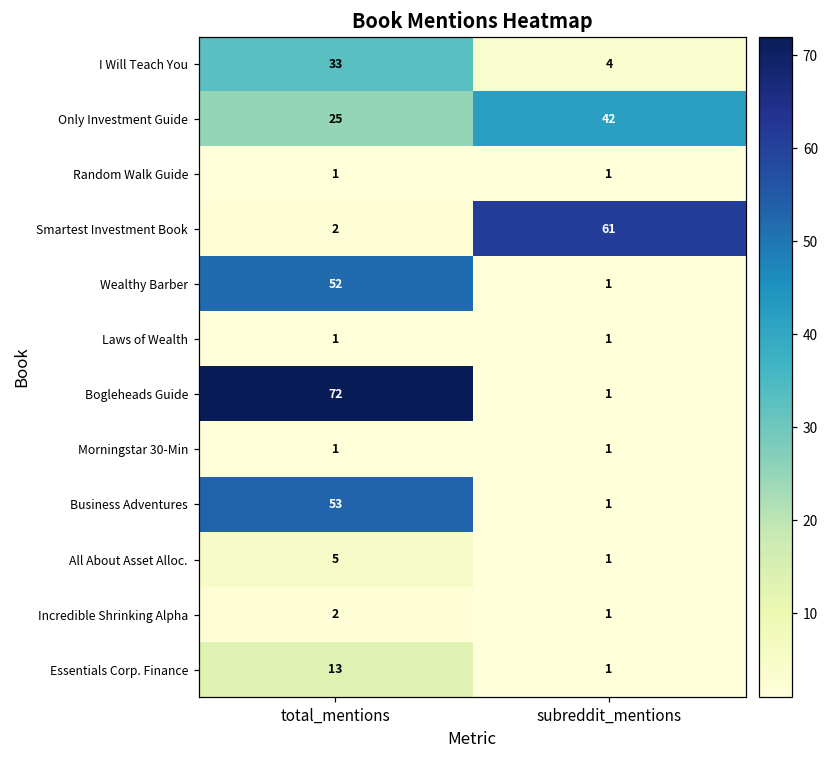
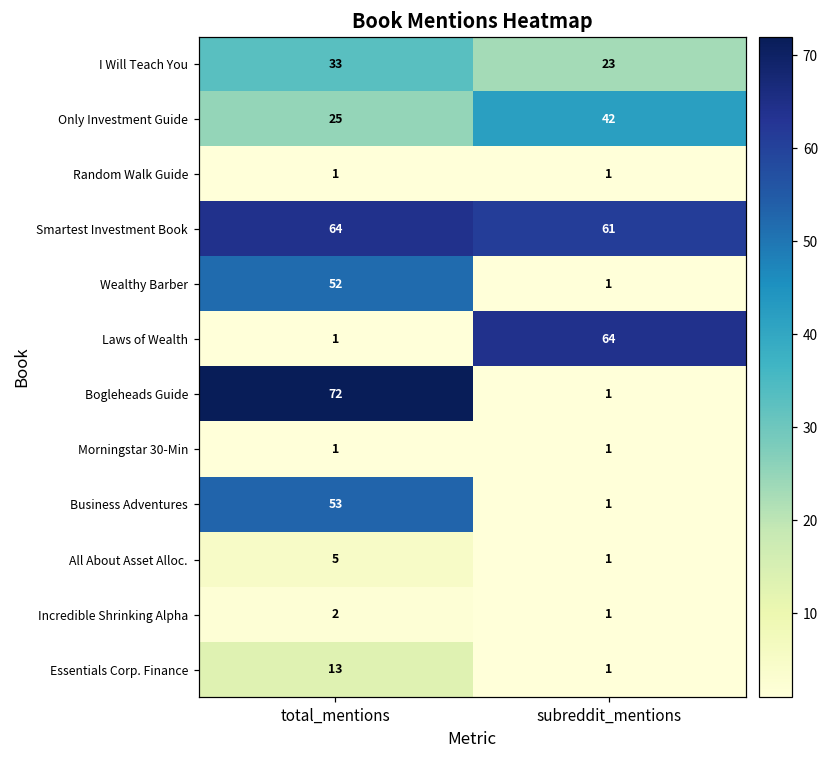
I Will Teach You, subreddit_mentions: 4 -> 23
Smartest Investment Book, total_mentions: 2 -> 64
Laws of Wealth, subreddit_mentions: 1 -> 64
